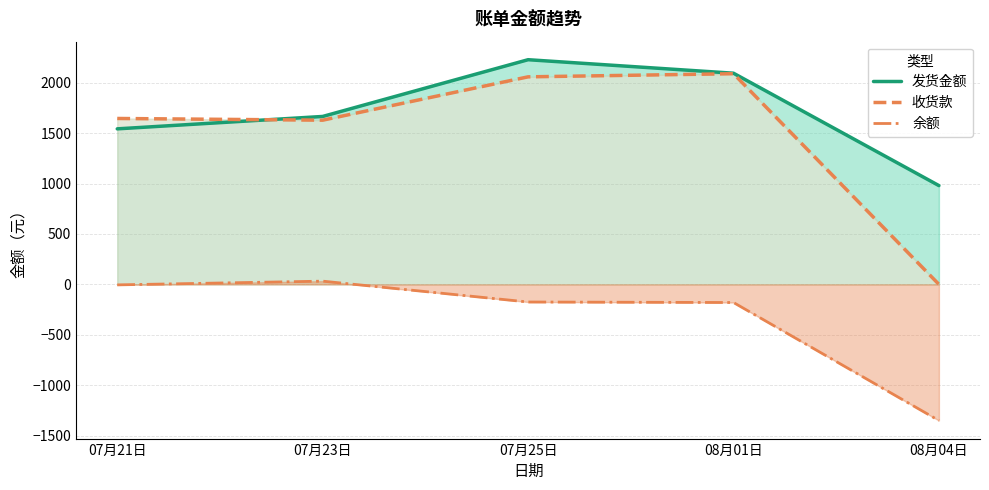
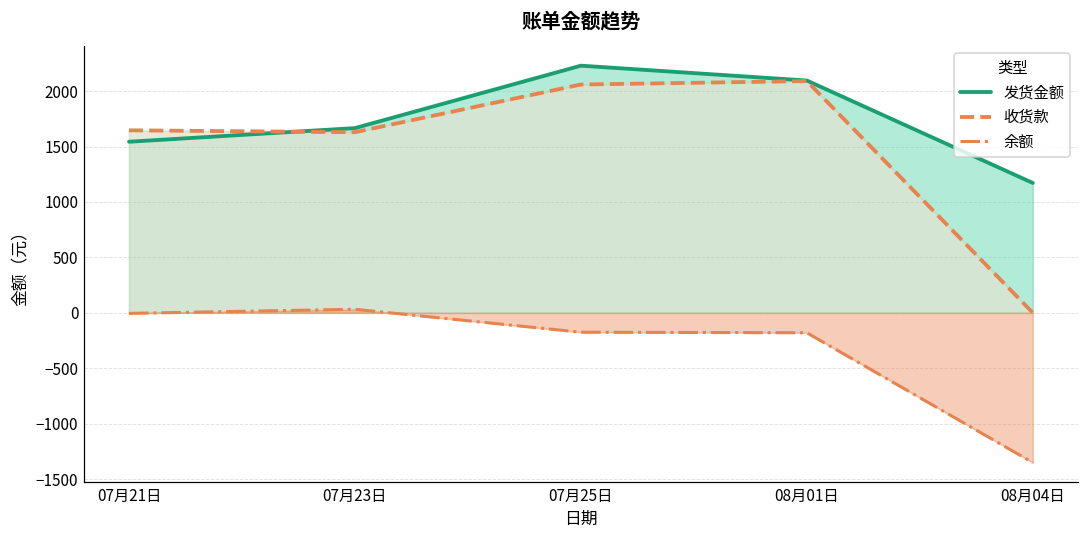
发货金额, 08月04日: 980 -> 1170
